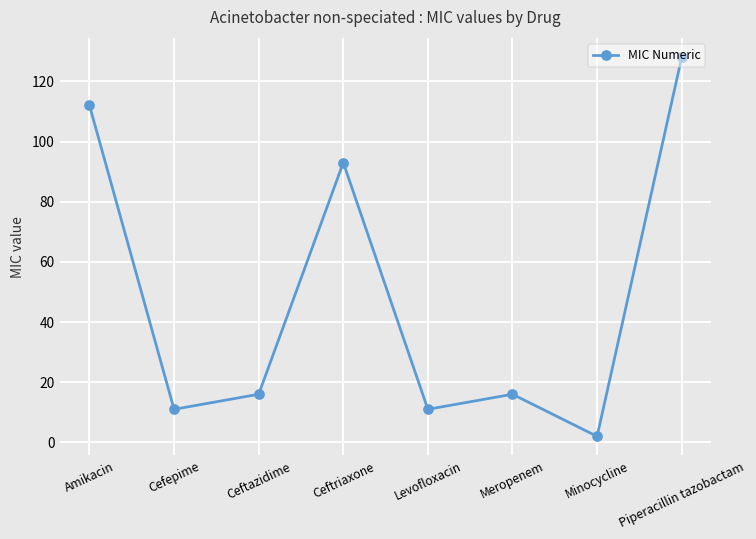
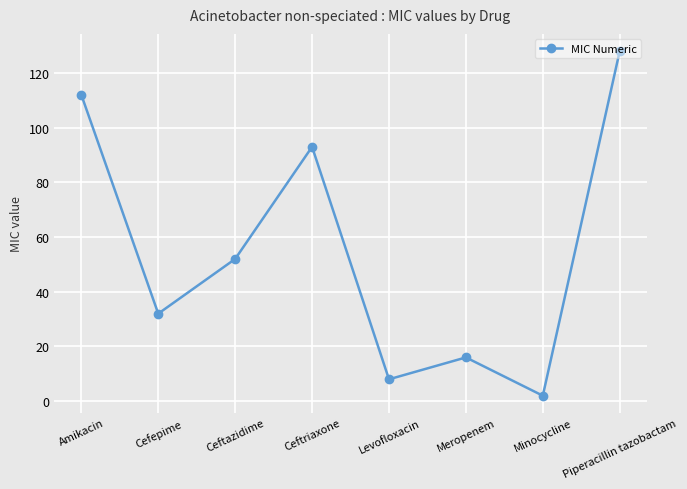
Cefepime: 11 -> 32
Ceftazidime: 16 -> 52
Levofloxacin: 11 -> 8
